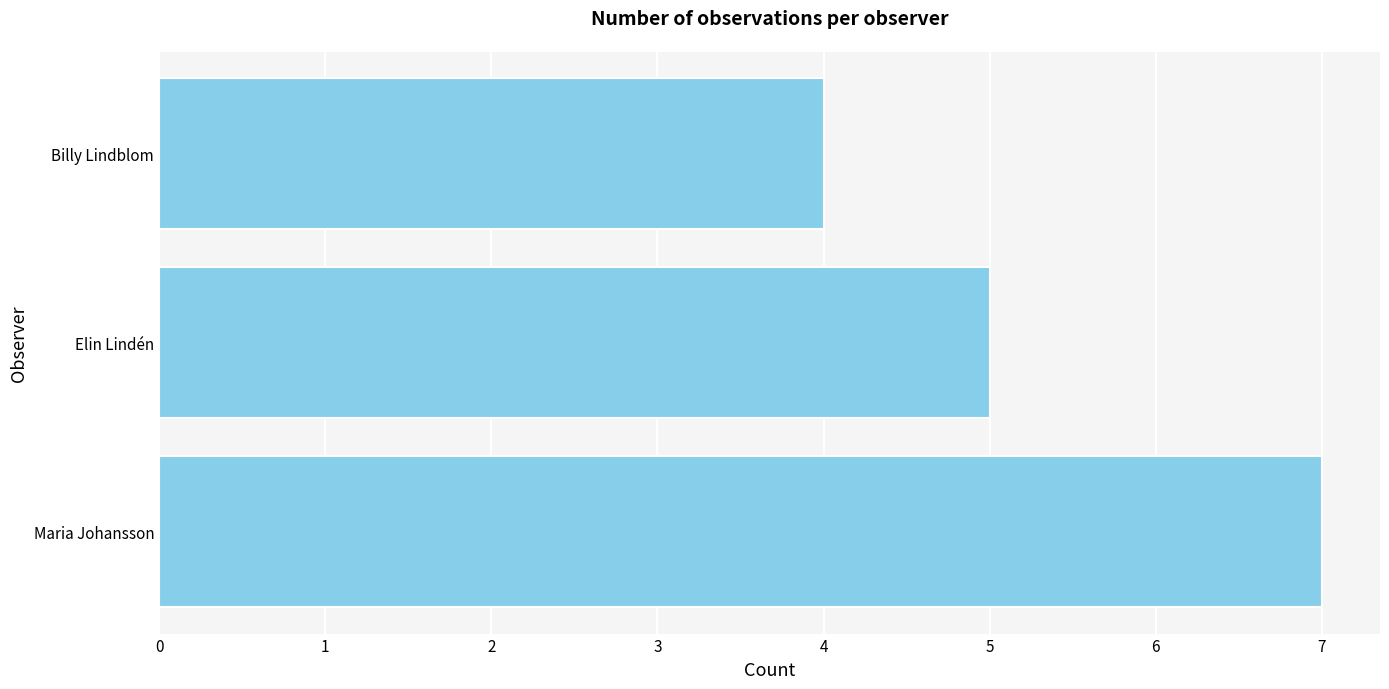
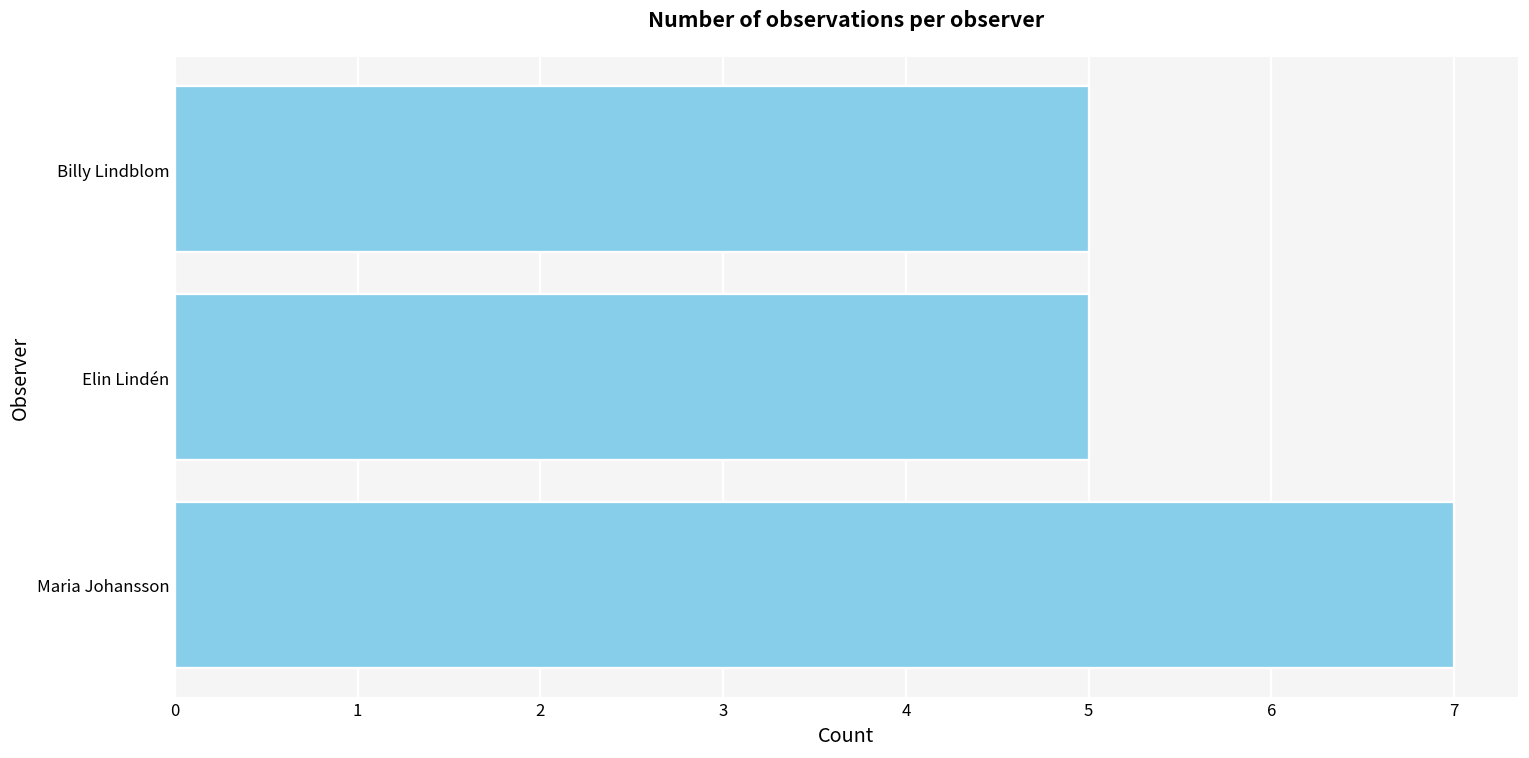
Billy Lindblom: 4 -> 5
